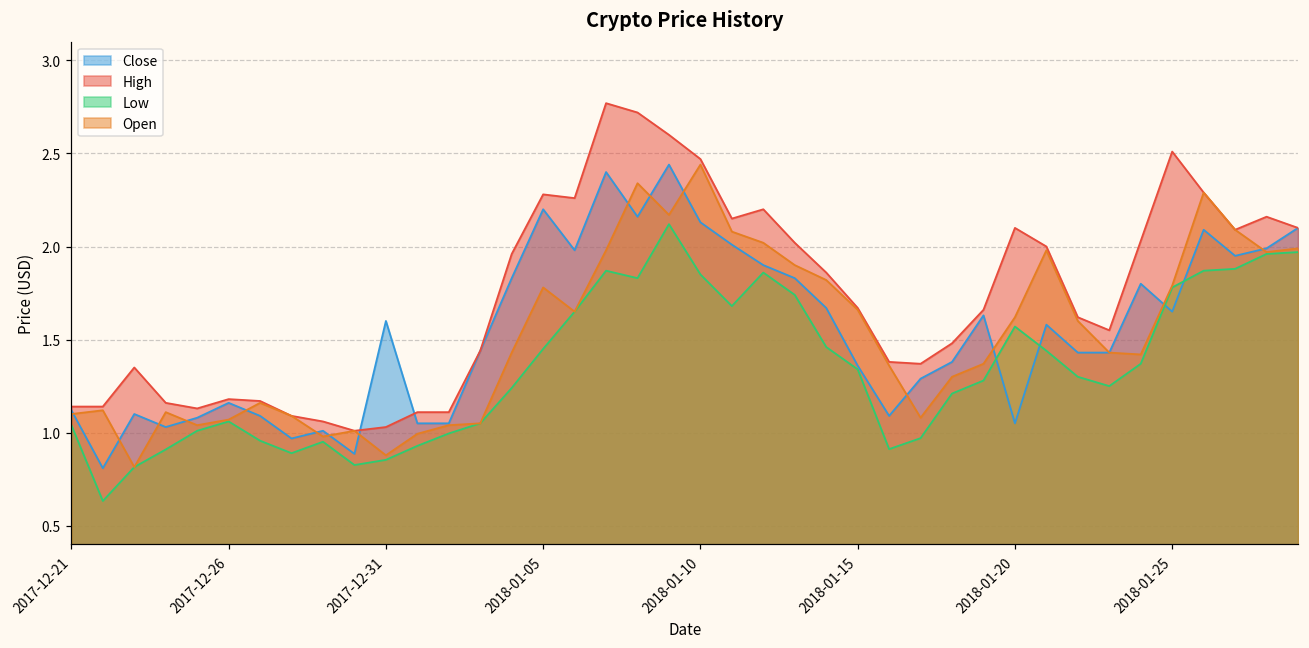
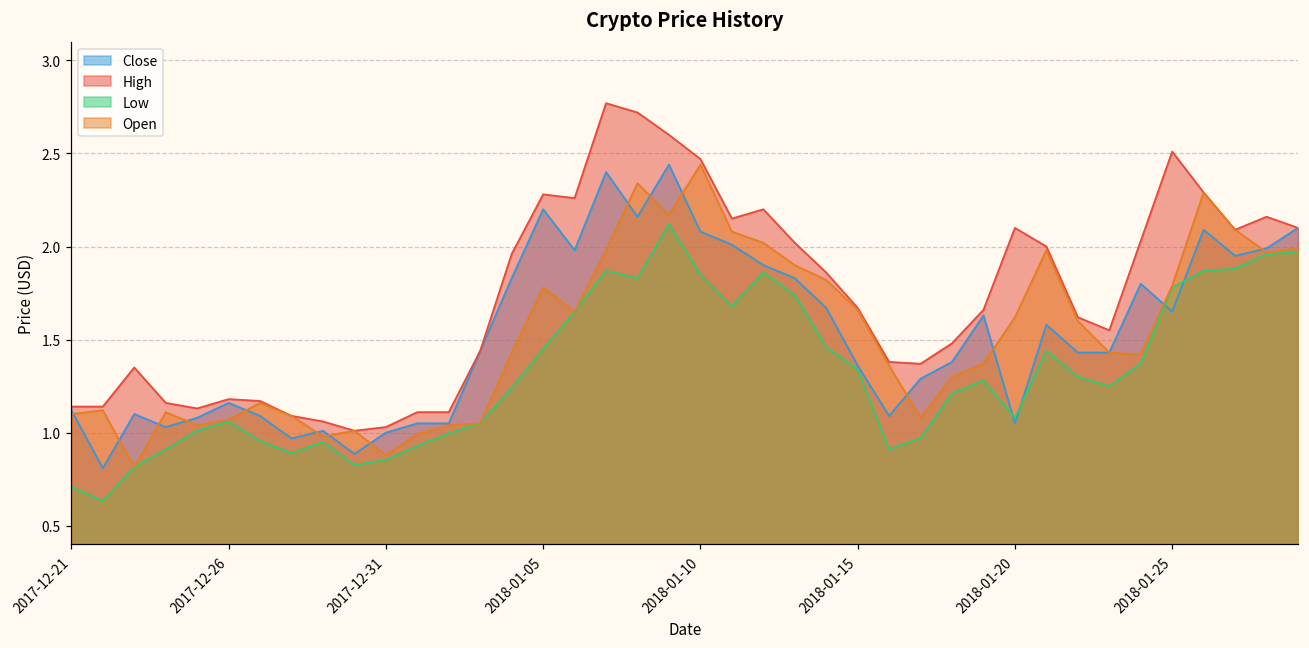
Low, 2017-12-21: 1.04 -> 0.71
Close, 2017-12-31: 1.6 -> 1.0
Close, 2018-01-10: 2.13 -> 2.08
Low, 2018-01-20: 1.57 -> 1.08
